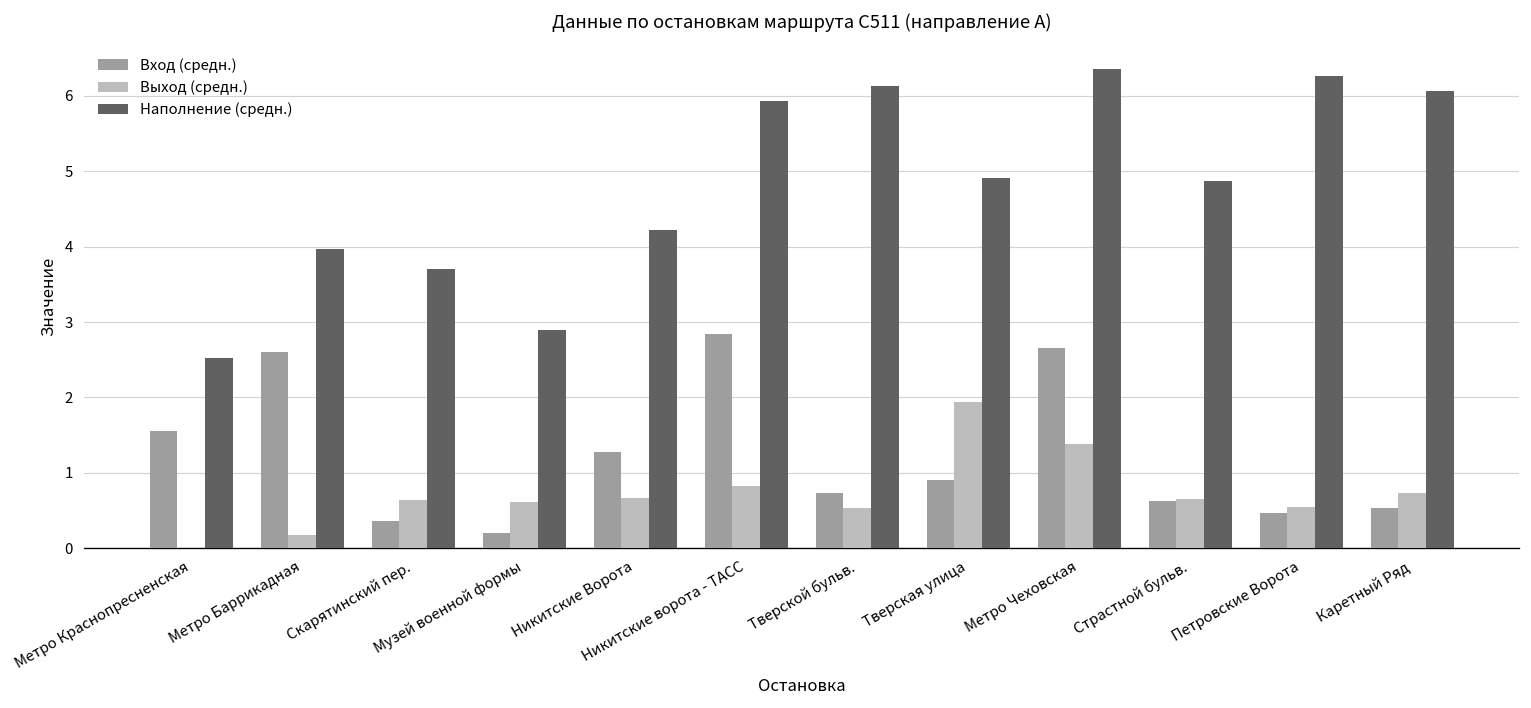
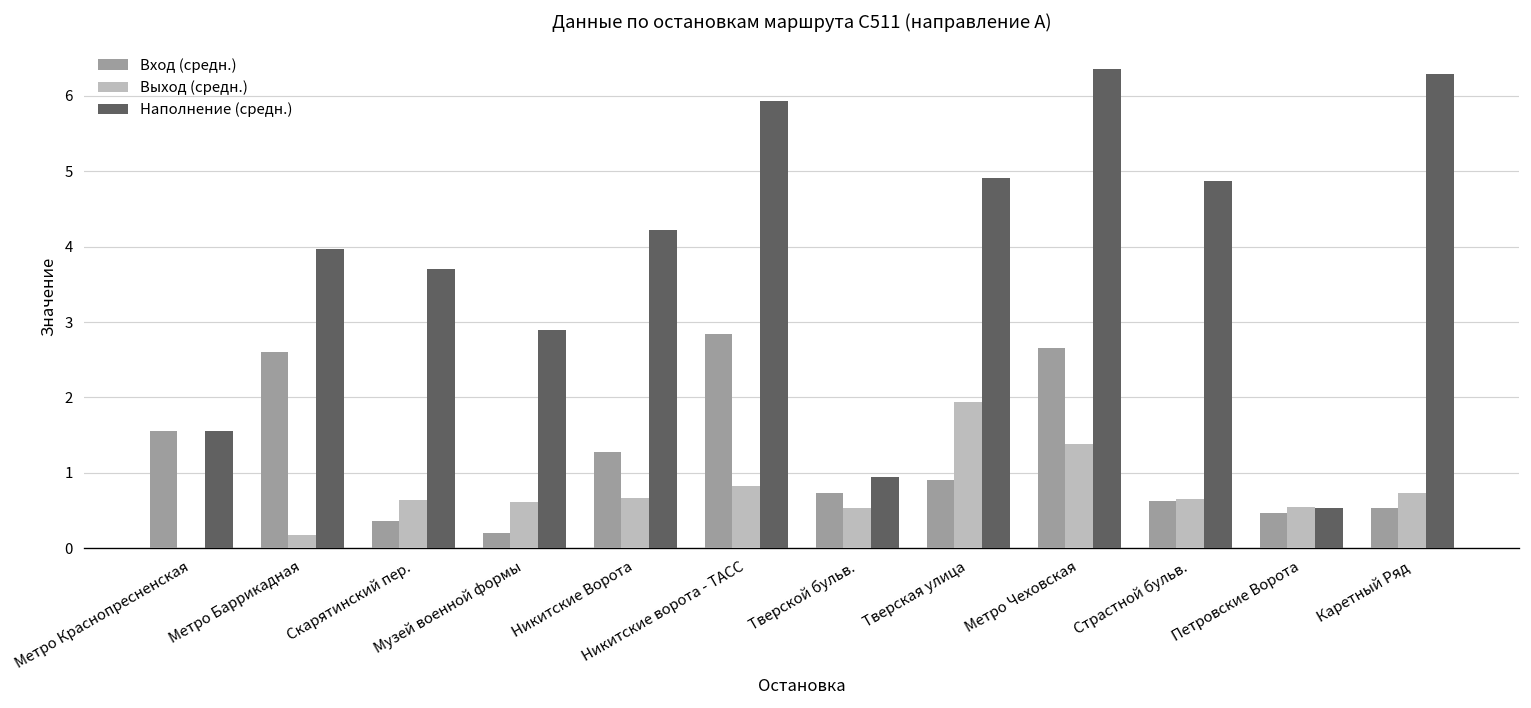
Наполнение (средн.), Метро Краснопресненская: 2.5 -> 1.6
Наполнение (средн.), Тверской бульв.: 6.1 -> 0.9
Наполнение (средн.), Петровские Ворота: 6.3 -> 0.5
Наполнение (средн.), Каретный Ряд: 6.1 -> 6.3
